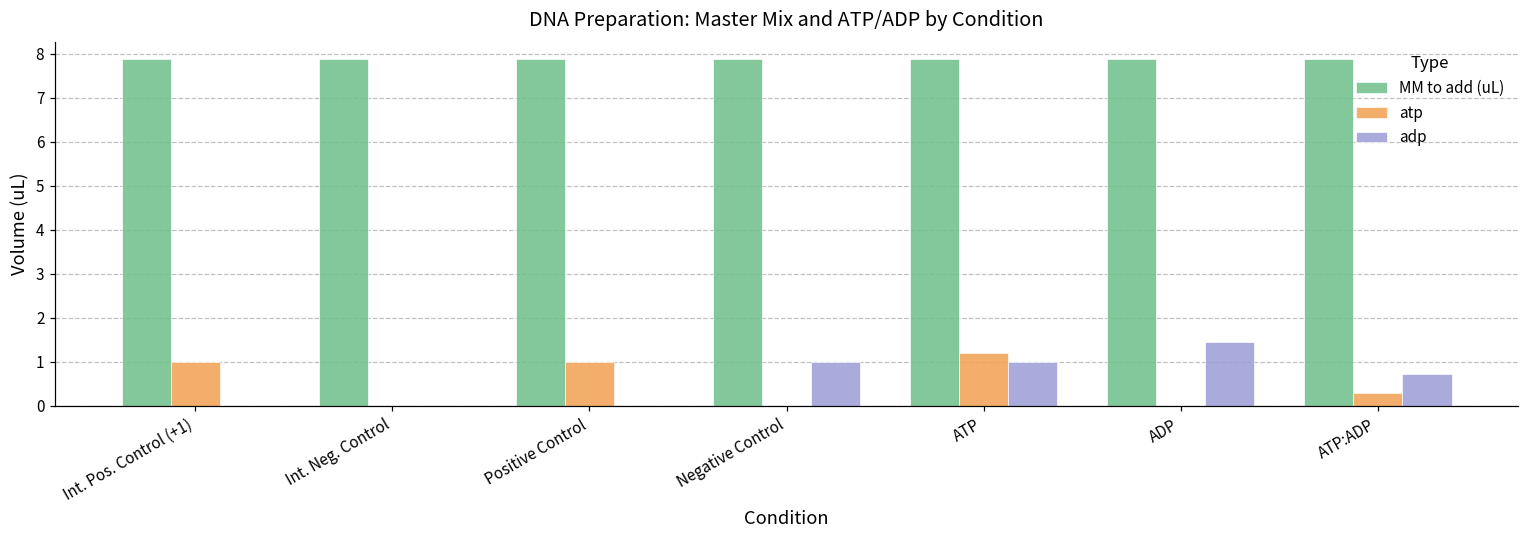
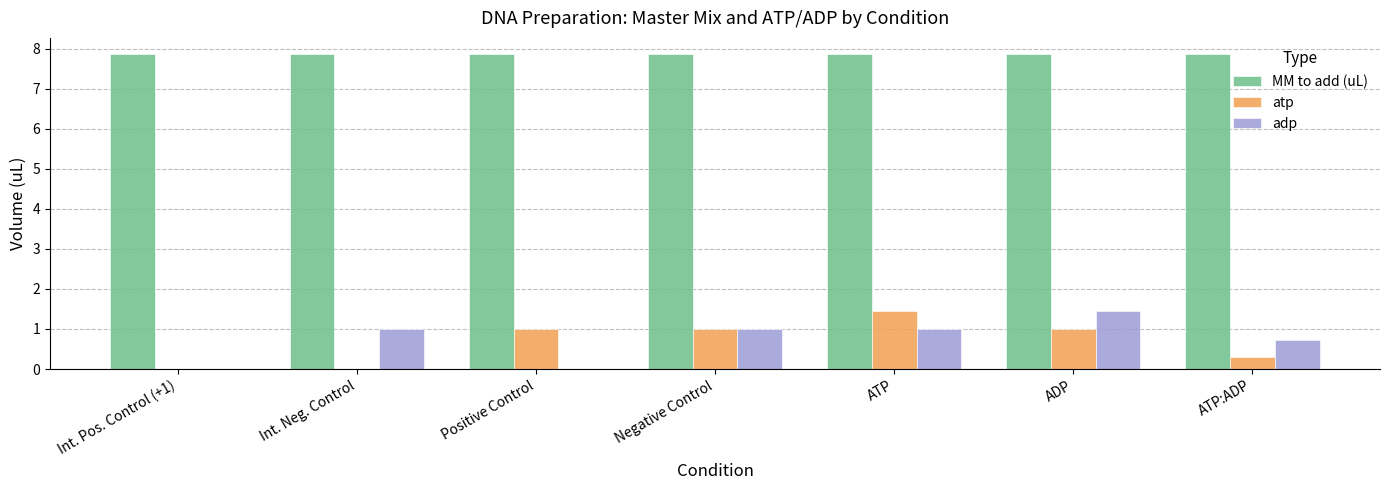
atp, Int. Pos. Control (+1): 1 -> 0
adp, Int. Neg. Control: 0 -> 1
atp, Negative Control: 0 -> 1
atp, ATP: 1.2 -> 1.5
atp, ADP: 0 -> 1
